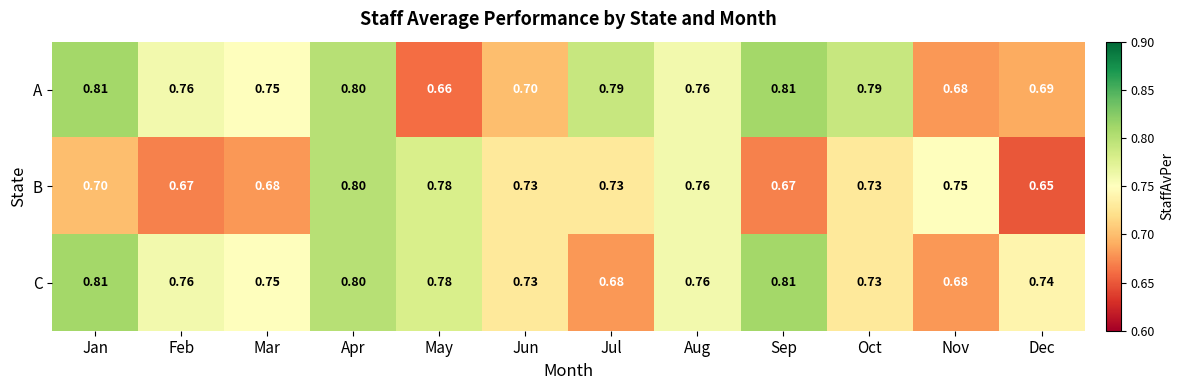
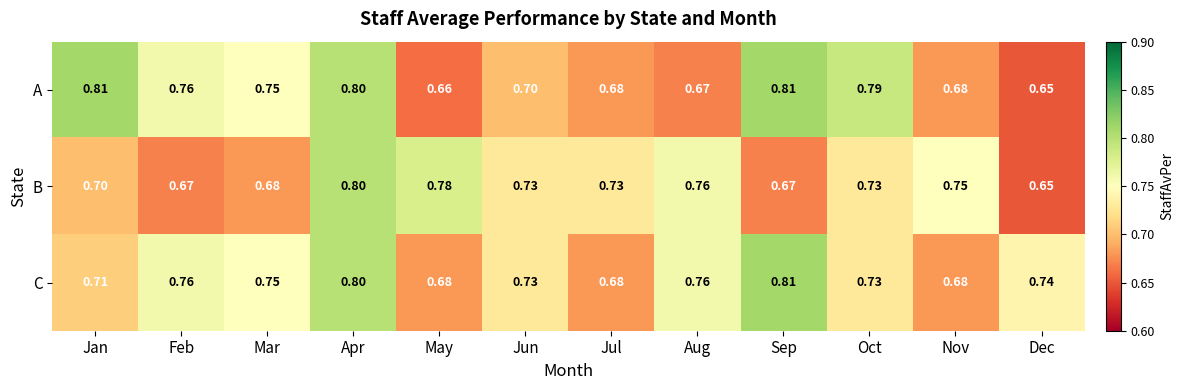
A, Jul: 0.79 -> 0.68
A, Aug: 0.76 -> 0.67
A, Dec: 0.69 -> 0.65
C, Jan: 0.81 -> 0.71
C, May: 0.78 -> 0.68
